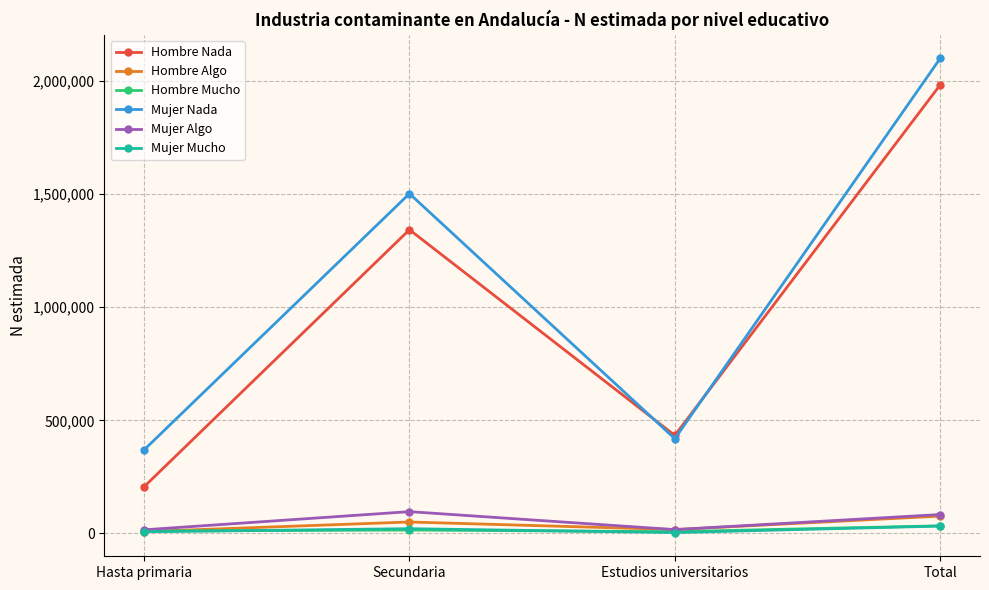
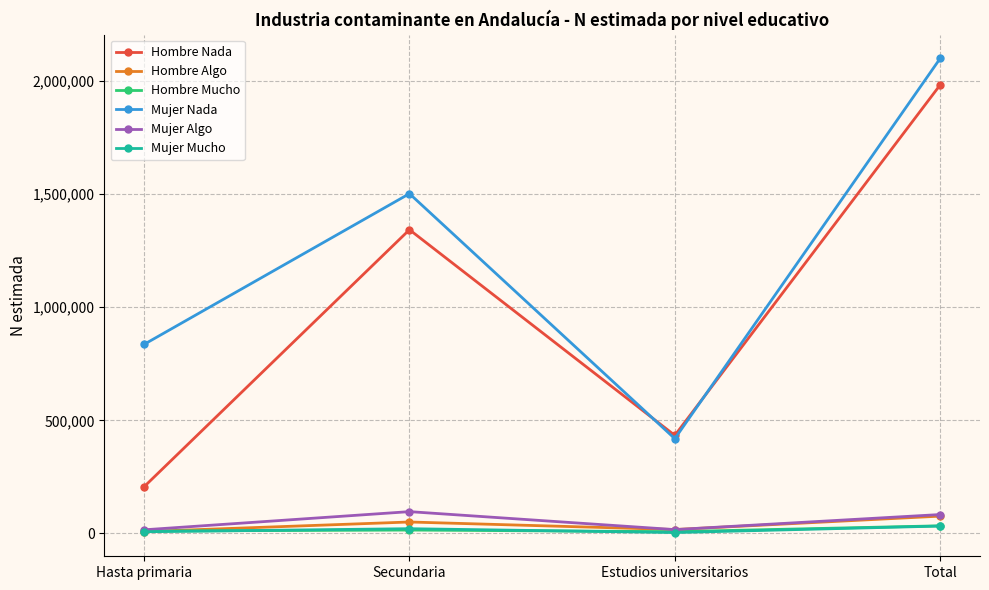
Mujer Nada, Hasta primaria: 370,000 -> 840,000
